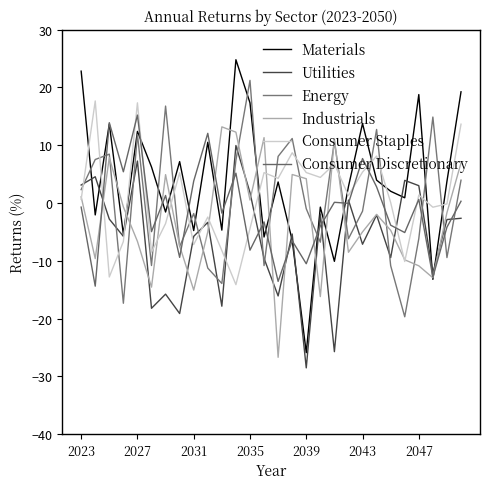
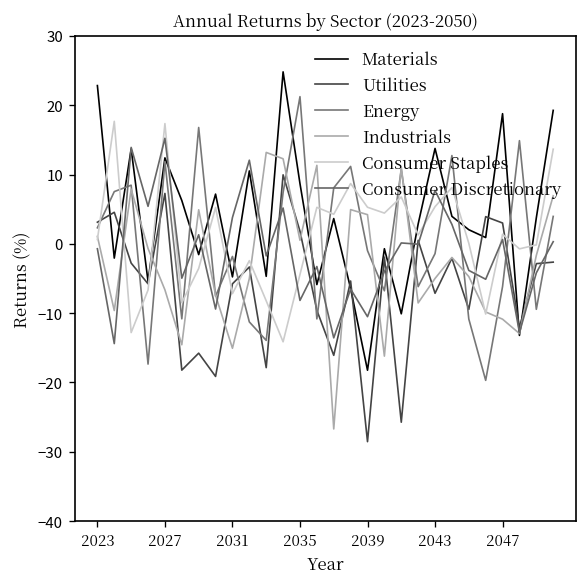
Materials, 2035: 17 -> 9
Materials, 2039: -26 -> -18
